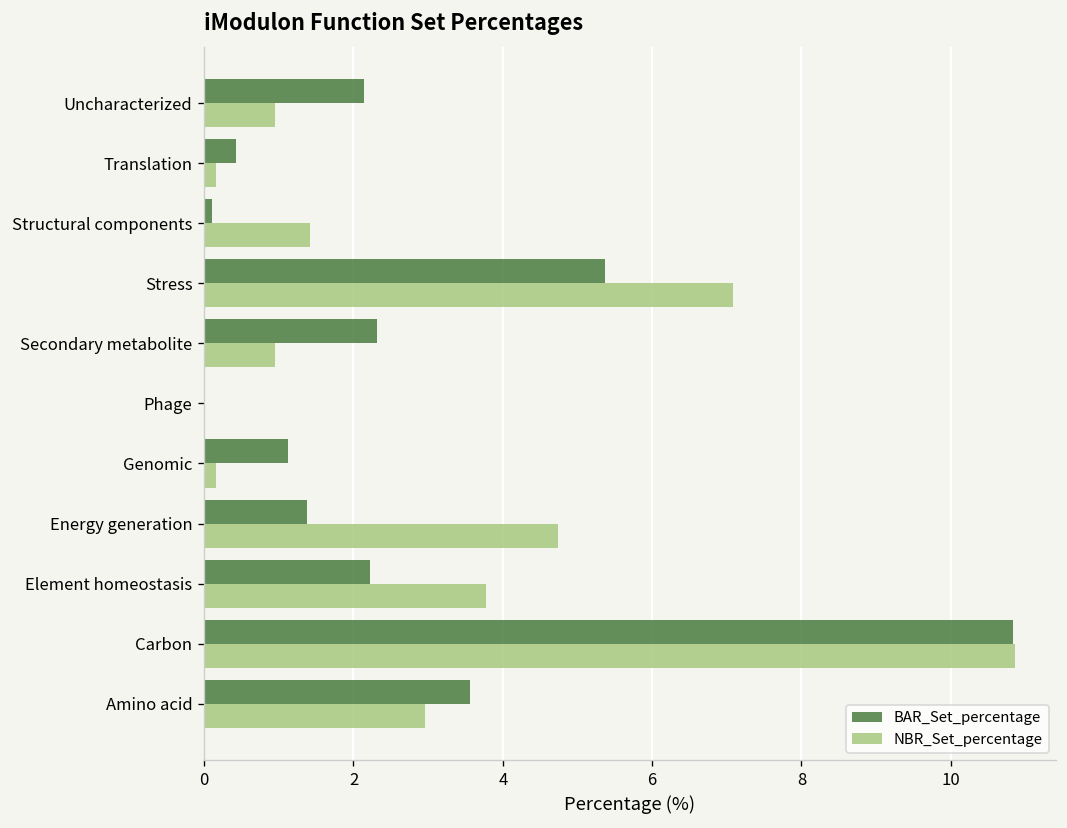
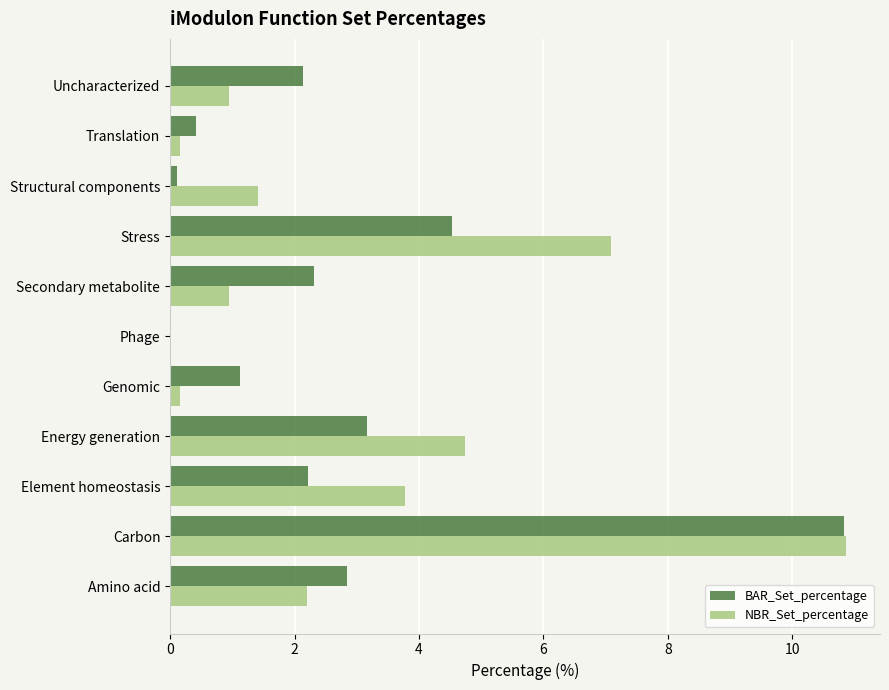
BAR_Set_percentage, Stress: 5.4 -> 4.5
BAR_Set_percentage, Energy generation: 1.4 -> 3.2
BAR_Set_percentage, Amino acid: 3.6 -> 2.8
NBR_Set_percentage, Amino acid: 3.0 -> 2.2
